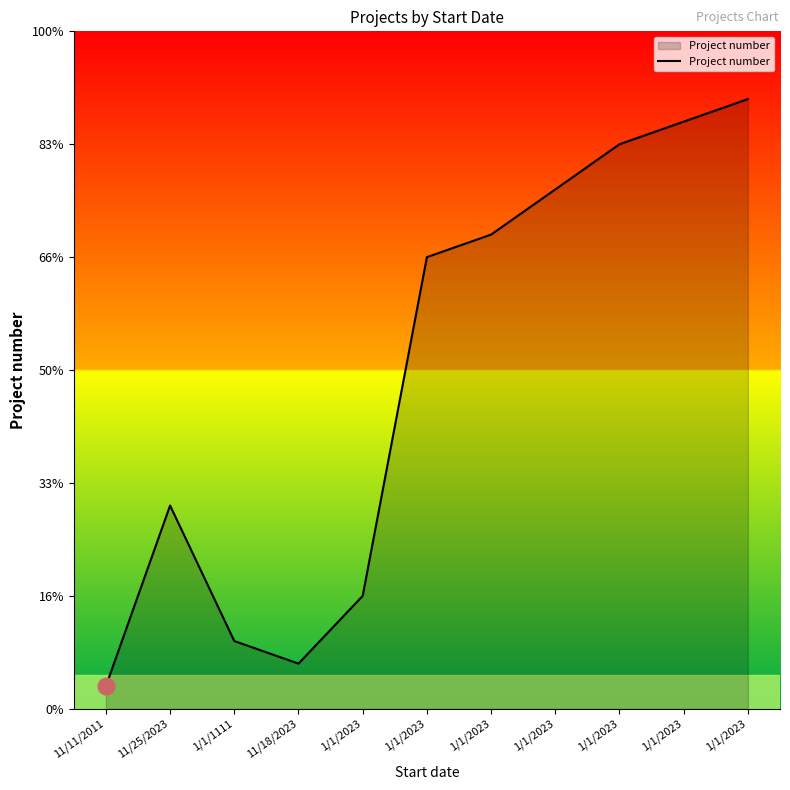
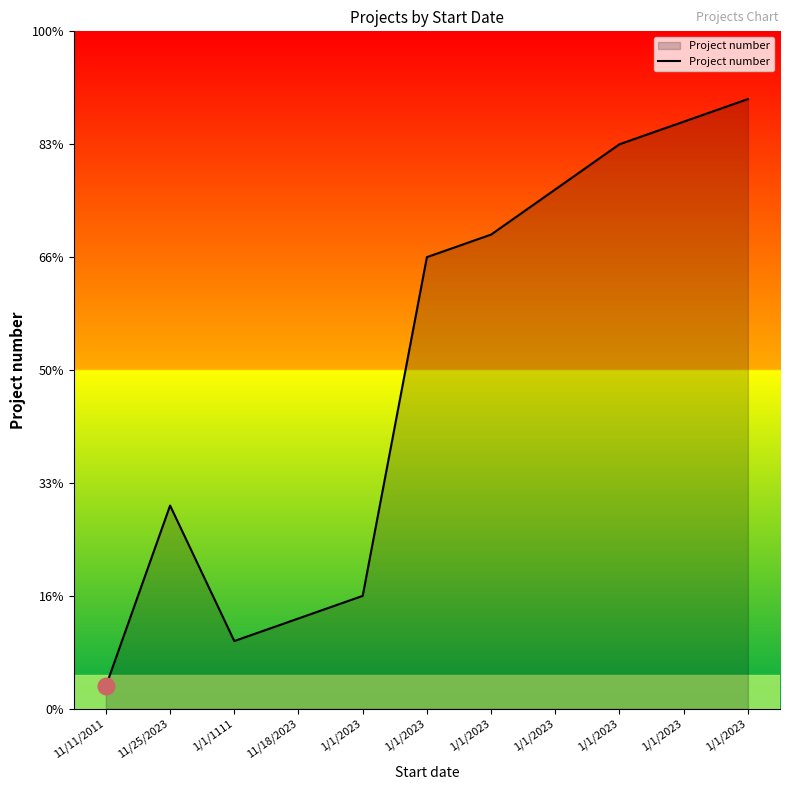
Project number, 11/18/2023: 7% -> 13%
